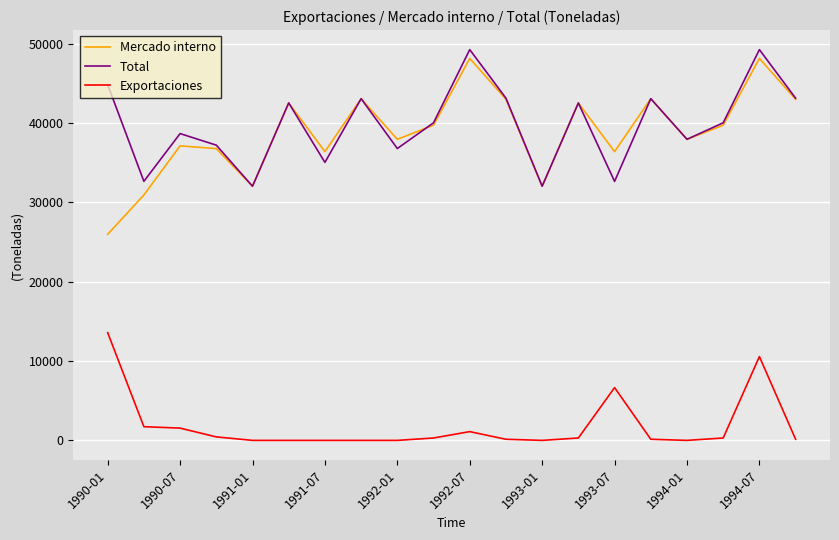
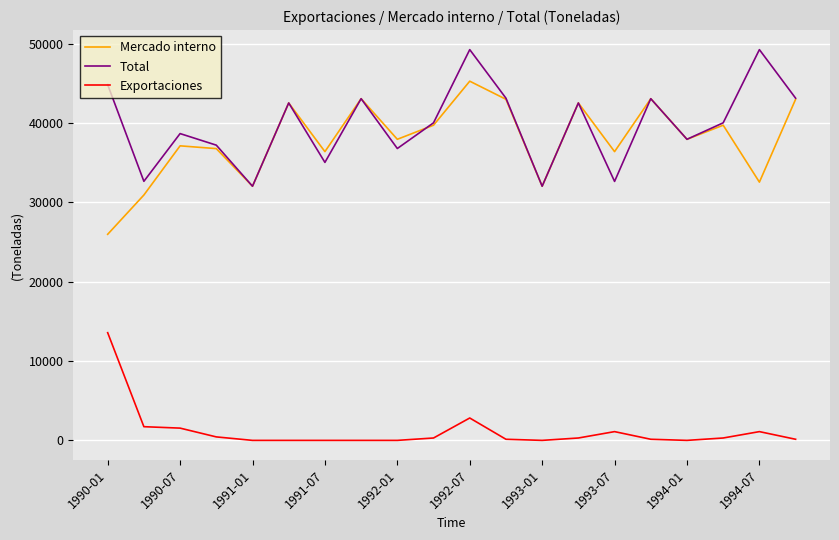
Mercado interno, 1992-07: 48000 -> 45000
Exportaciones, 1992-07: 1000 -> 3000
Exportaciones, 1993-07: 7000 -> 1000
Mercado interno, 1994-07: 48000 -> 33000
Exportaciones, 1994-07: 11000 -> 1000
